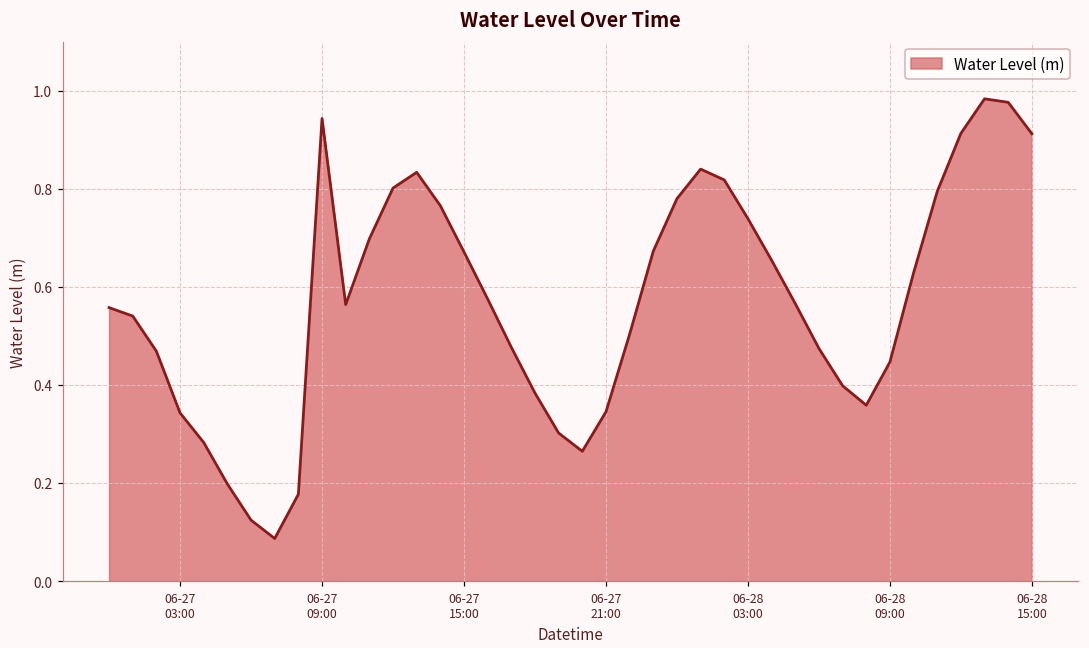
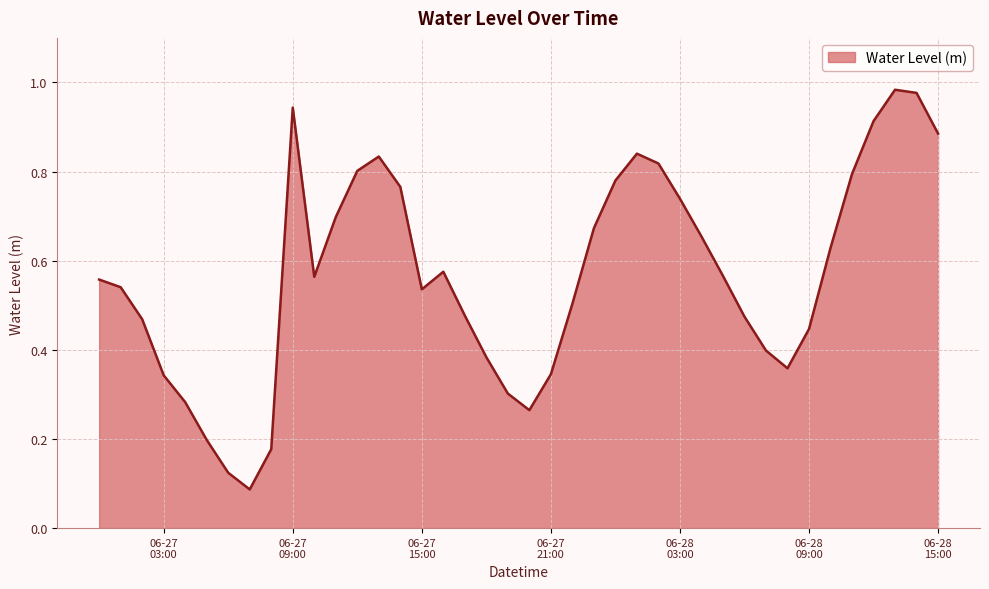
06-27 15:00: 0.67 -> 0.54
06-28 15:00: 0.91 -> 0.89
